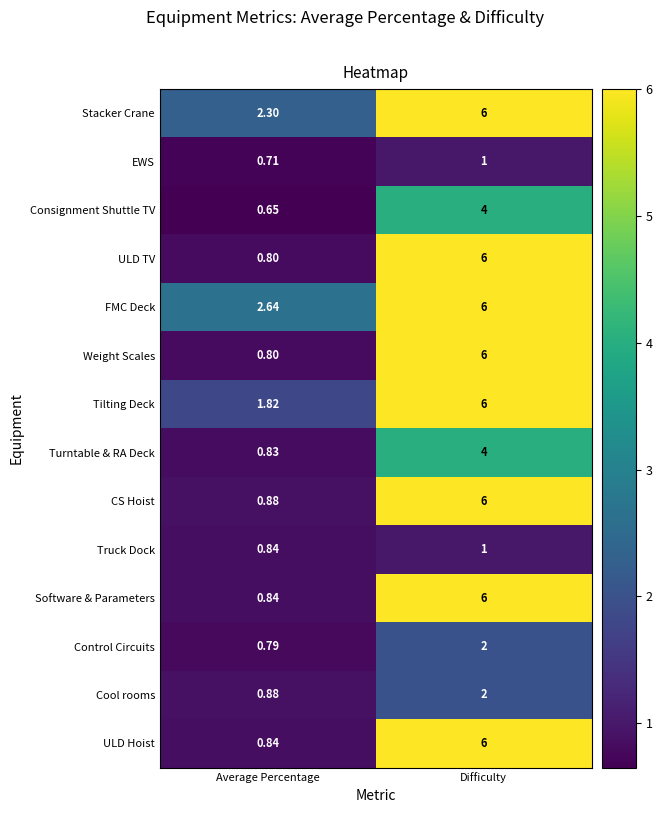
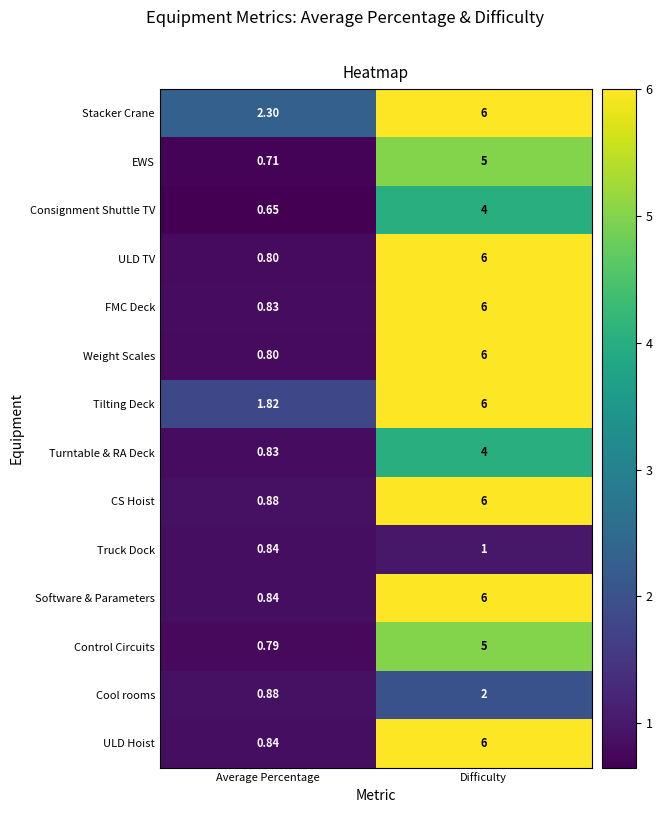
EWS, Difficulty: 1 -> 5
FMC Deck, Average Percentage: 2.64 -> 0.83
Control Circuits, Difficulty: 2 -> 5
